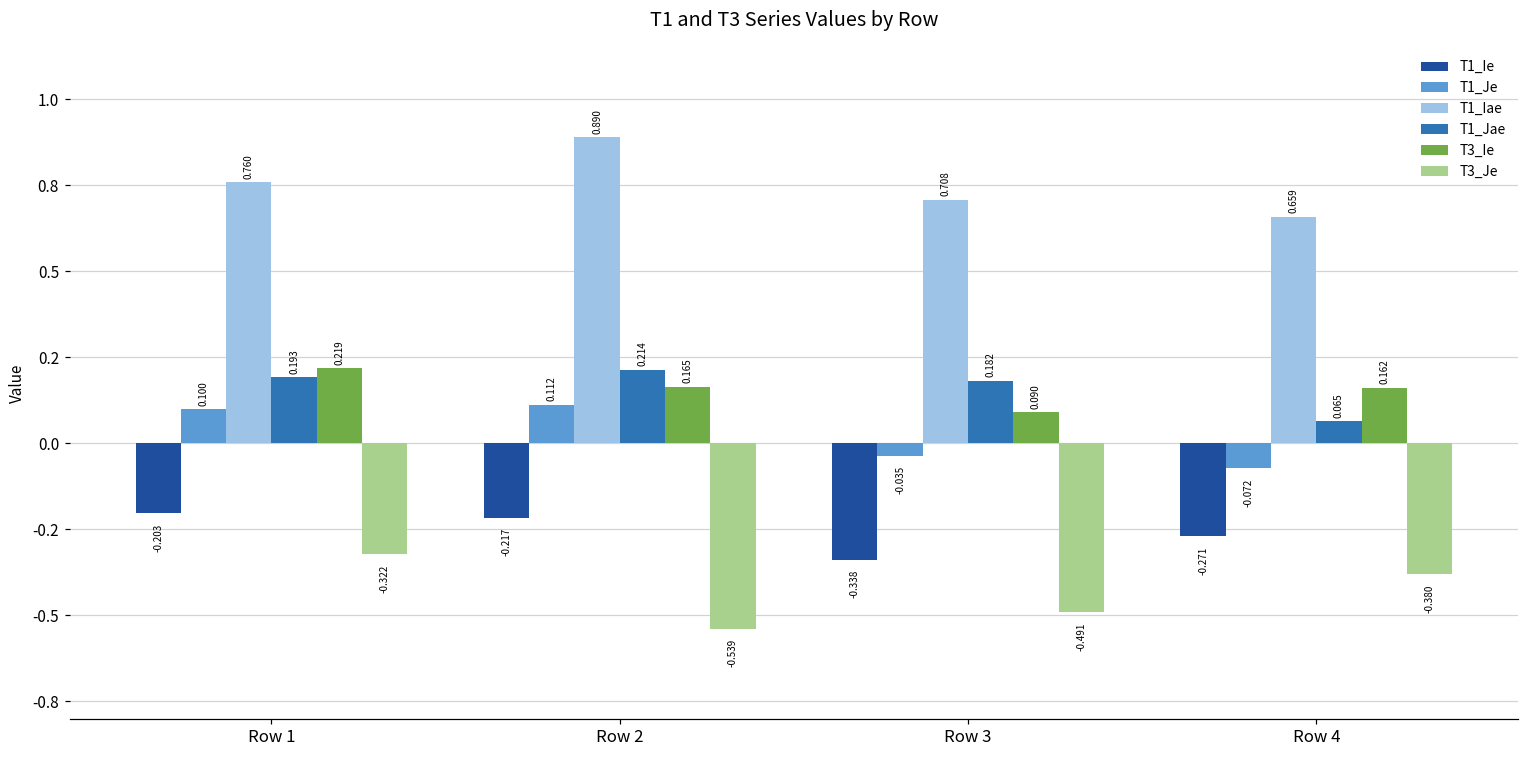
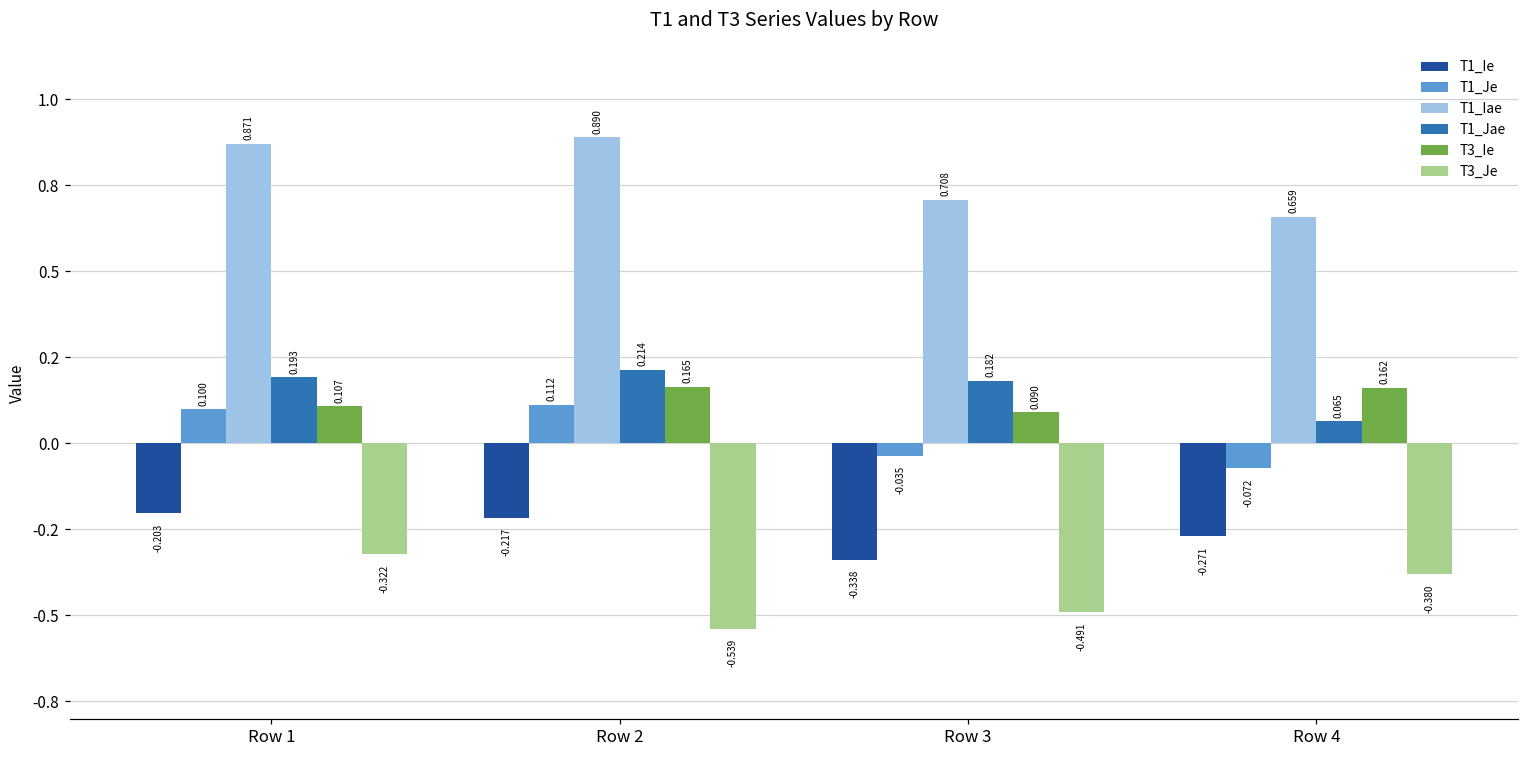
T1_Iae, Row 1: 0.760 -> 0.871
T3_Ie, Row 1: 0.219 -> 0.107
